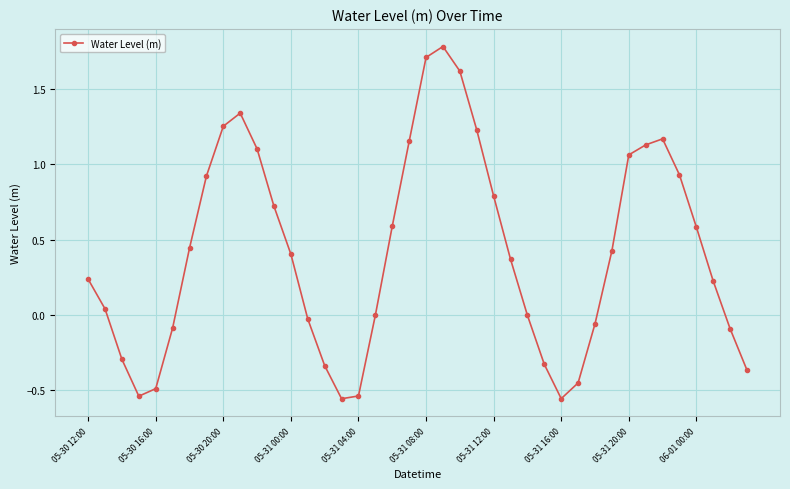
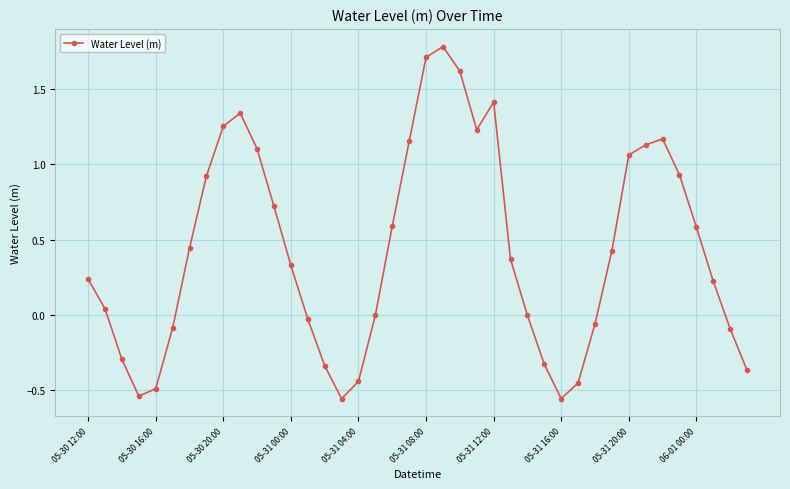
05-31 00:00: 0.40 -> 0.33
05-31 04:00: -0.54 -> -0.45
05-31 12:00: 0.79 -> 1.42
